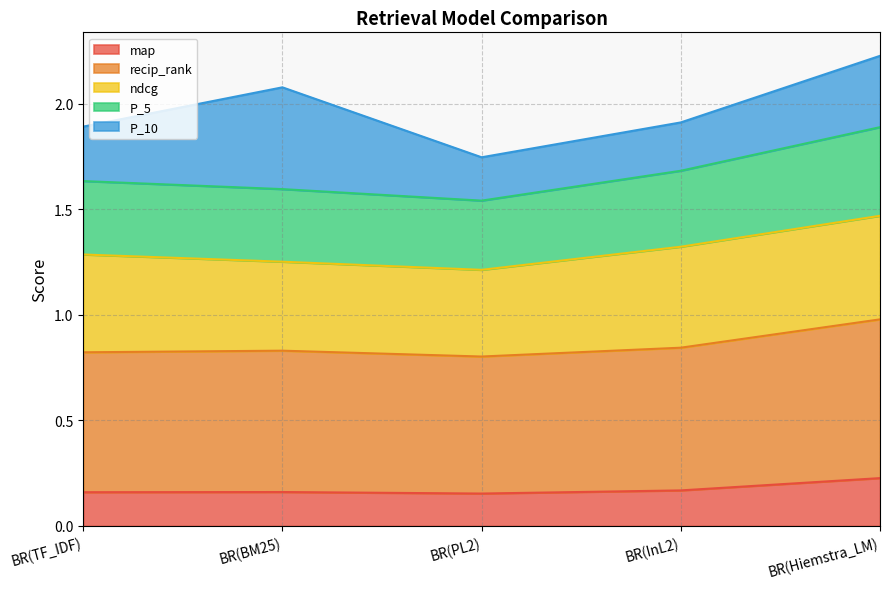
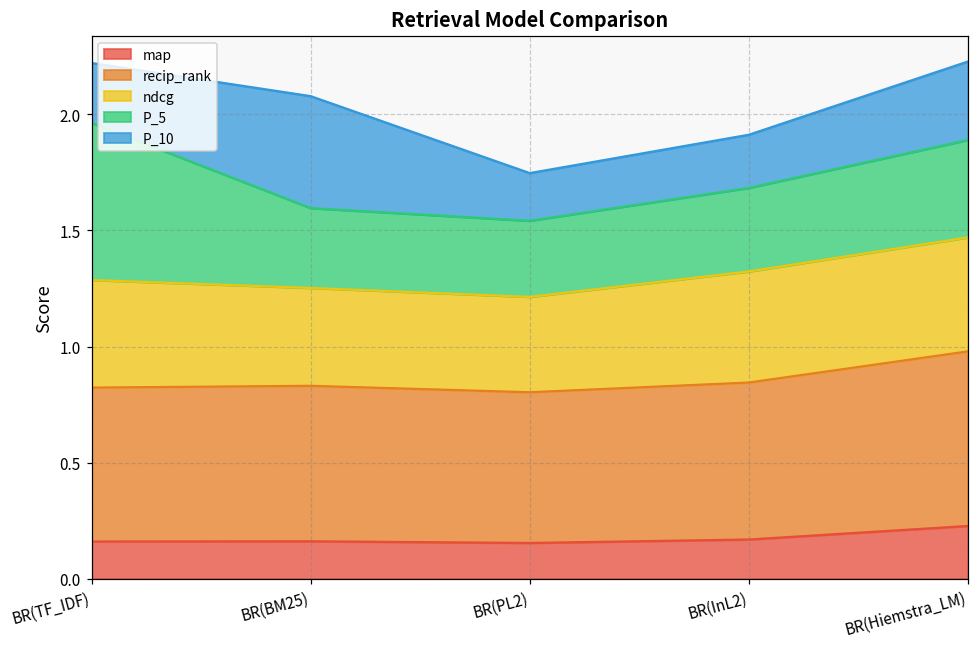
P_5, BR(TF_IDF): 0.35 -> 0.68
